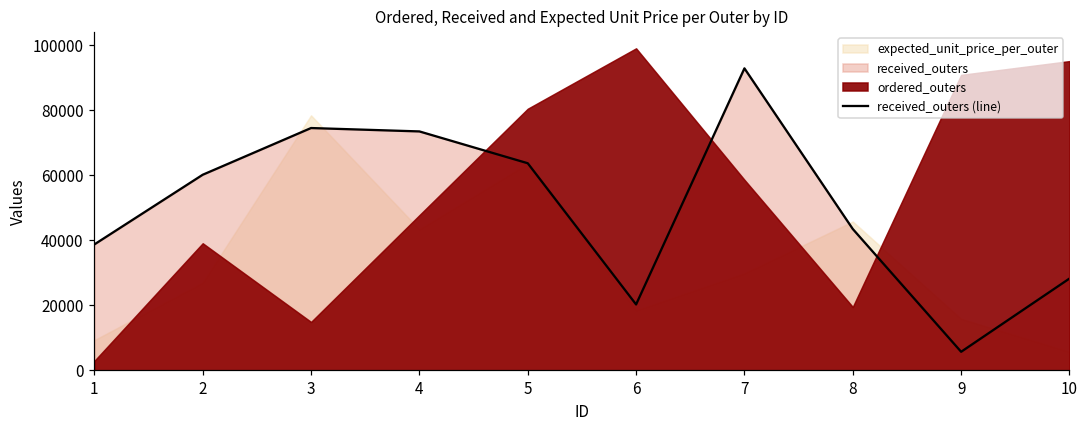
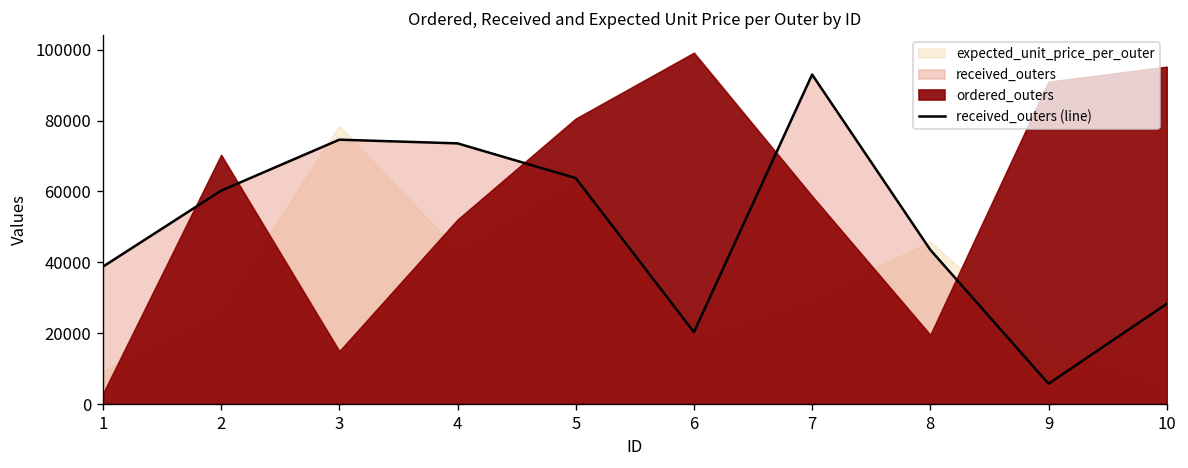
ordered_outers, 2: 39000 -> 70000
ordered_outers, 4: 48000 -> 52000
